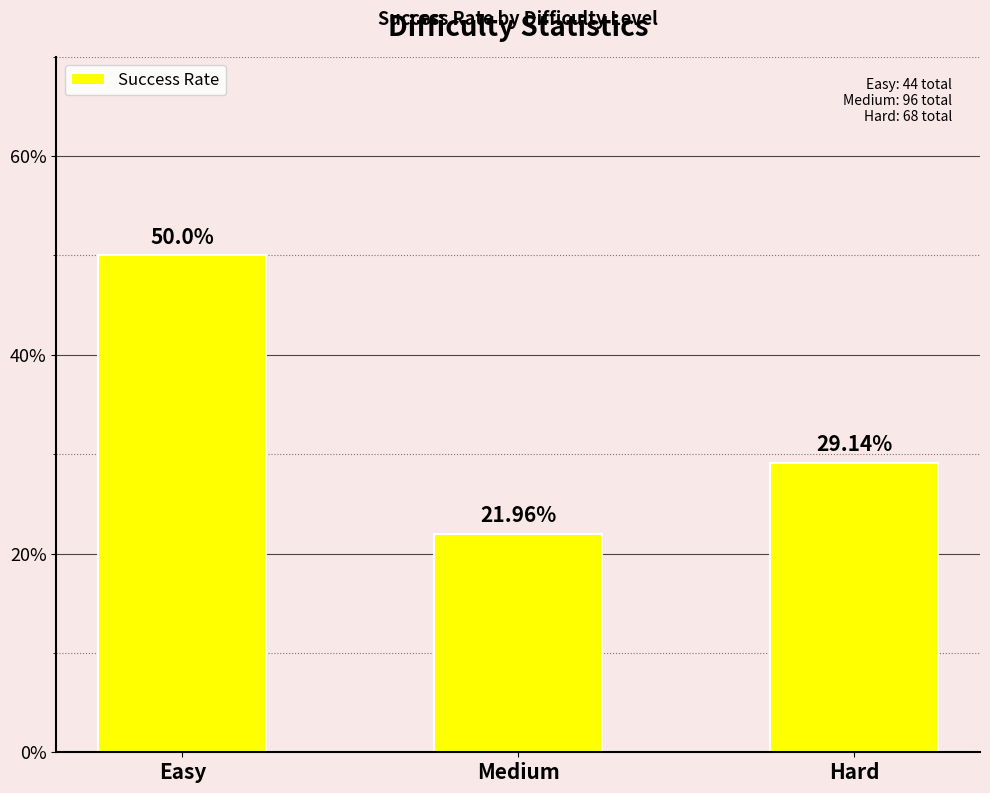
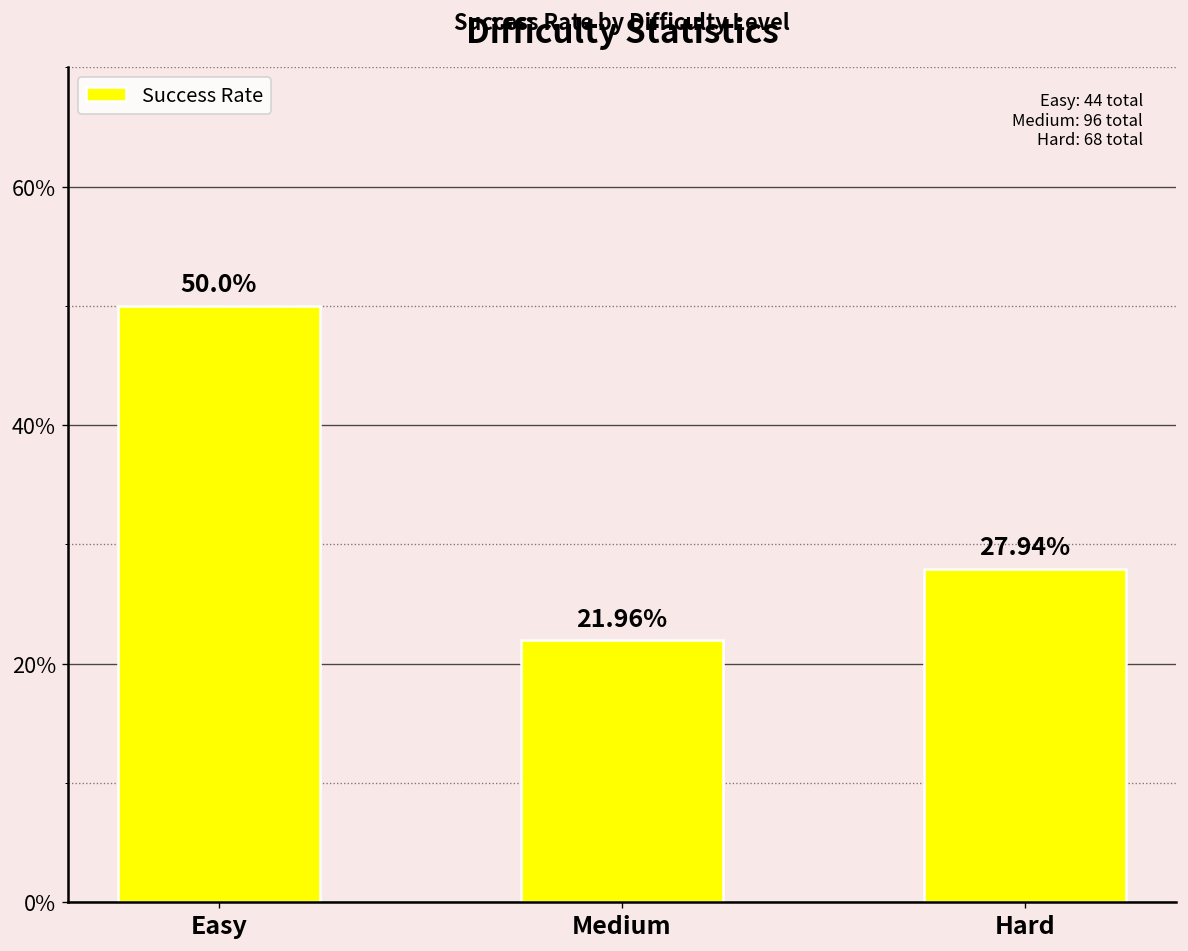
Hard: 29.14% -> 27.94%
